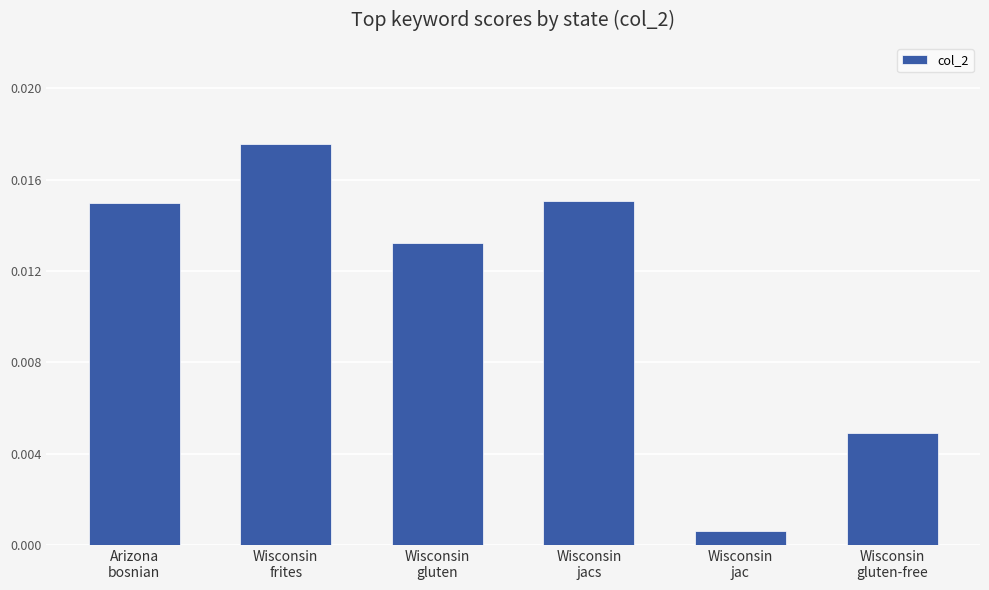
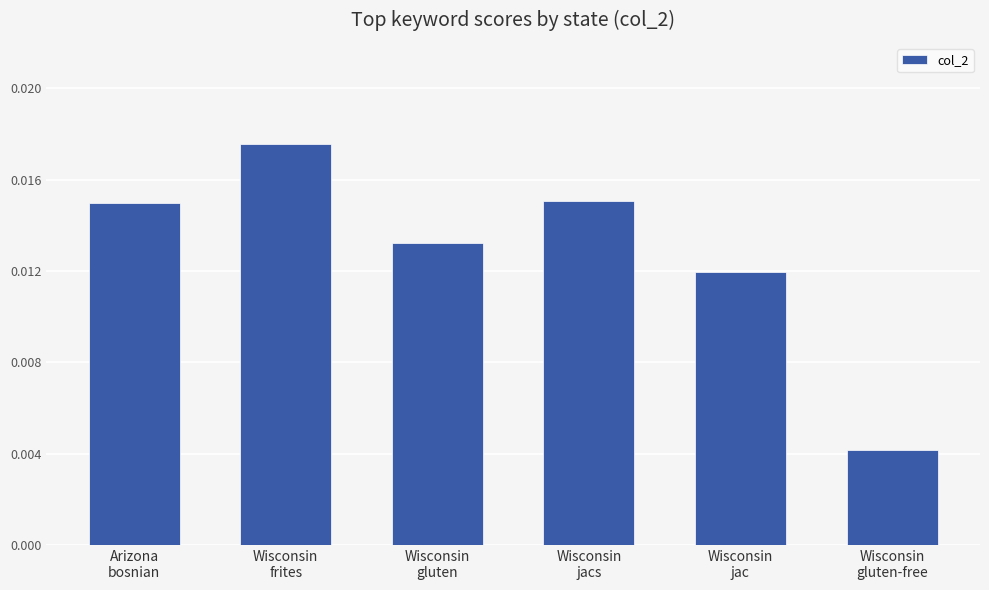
Wisconsin jac: 0.0006 -> 0.0119
Wisconsin gluten-free: 0.0049 -> 0.0042
